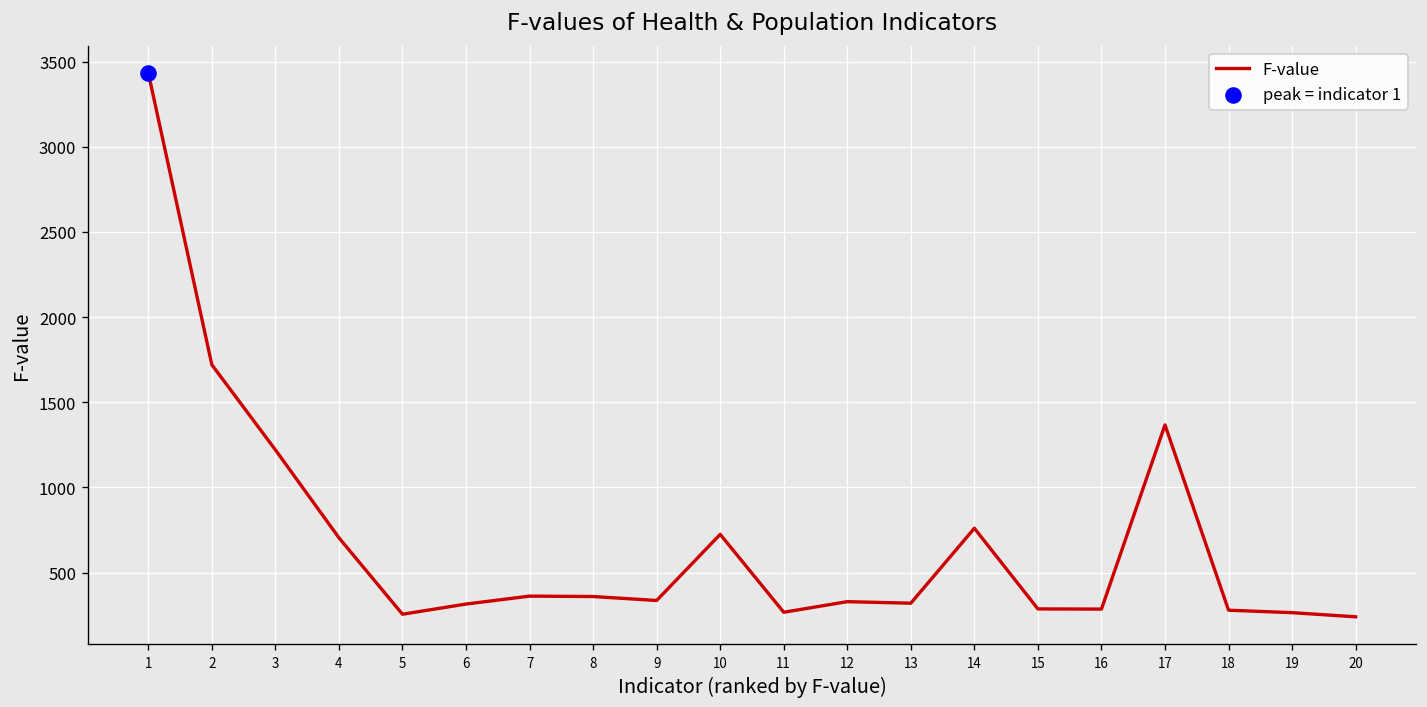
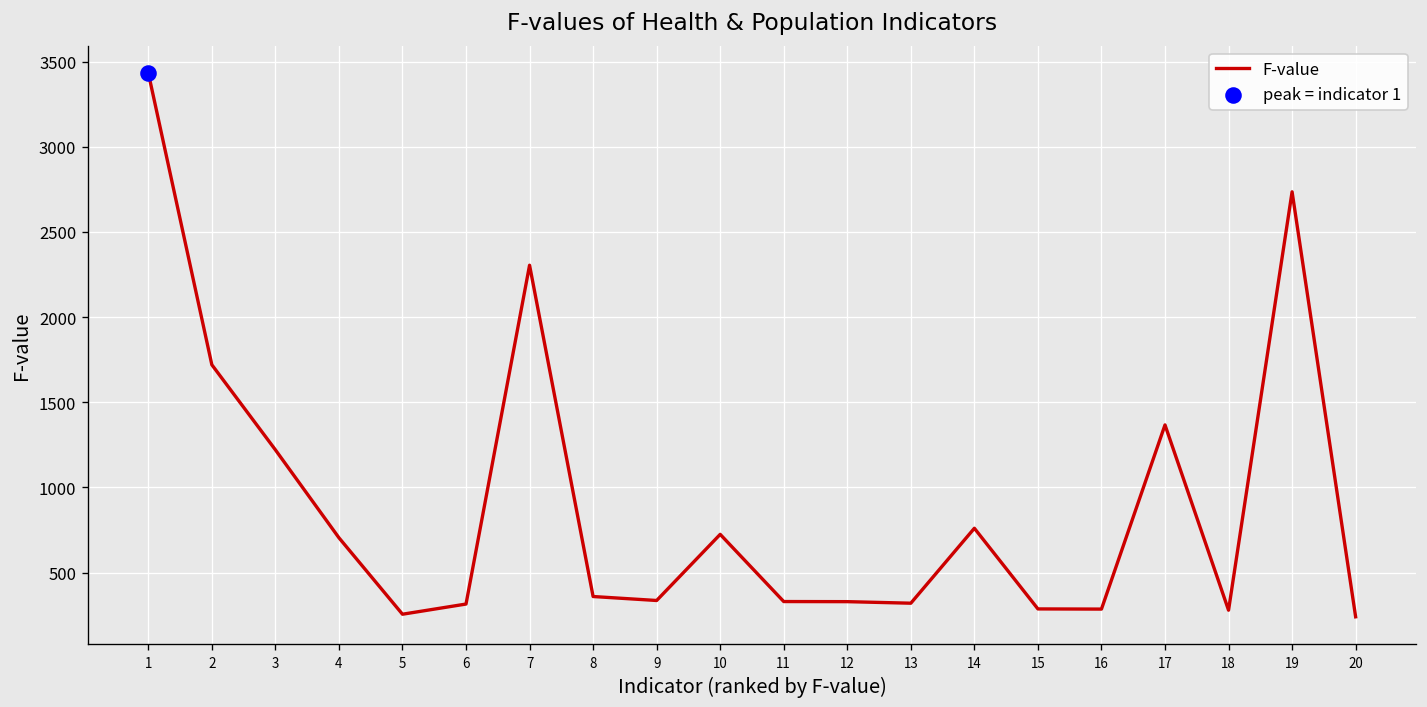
F-value, 7: 360 -> 2300
F-value, 11: 270 -> 330
F-value, 19: 260 -> 2740
